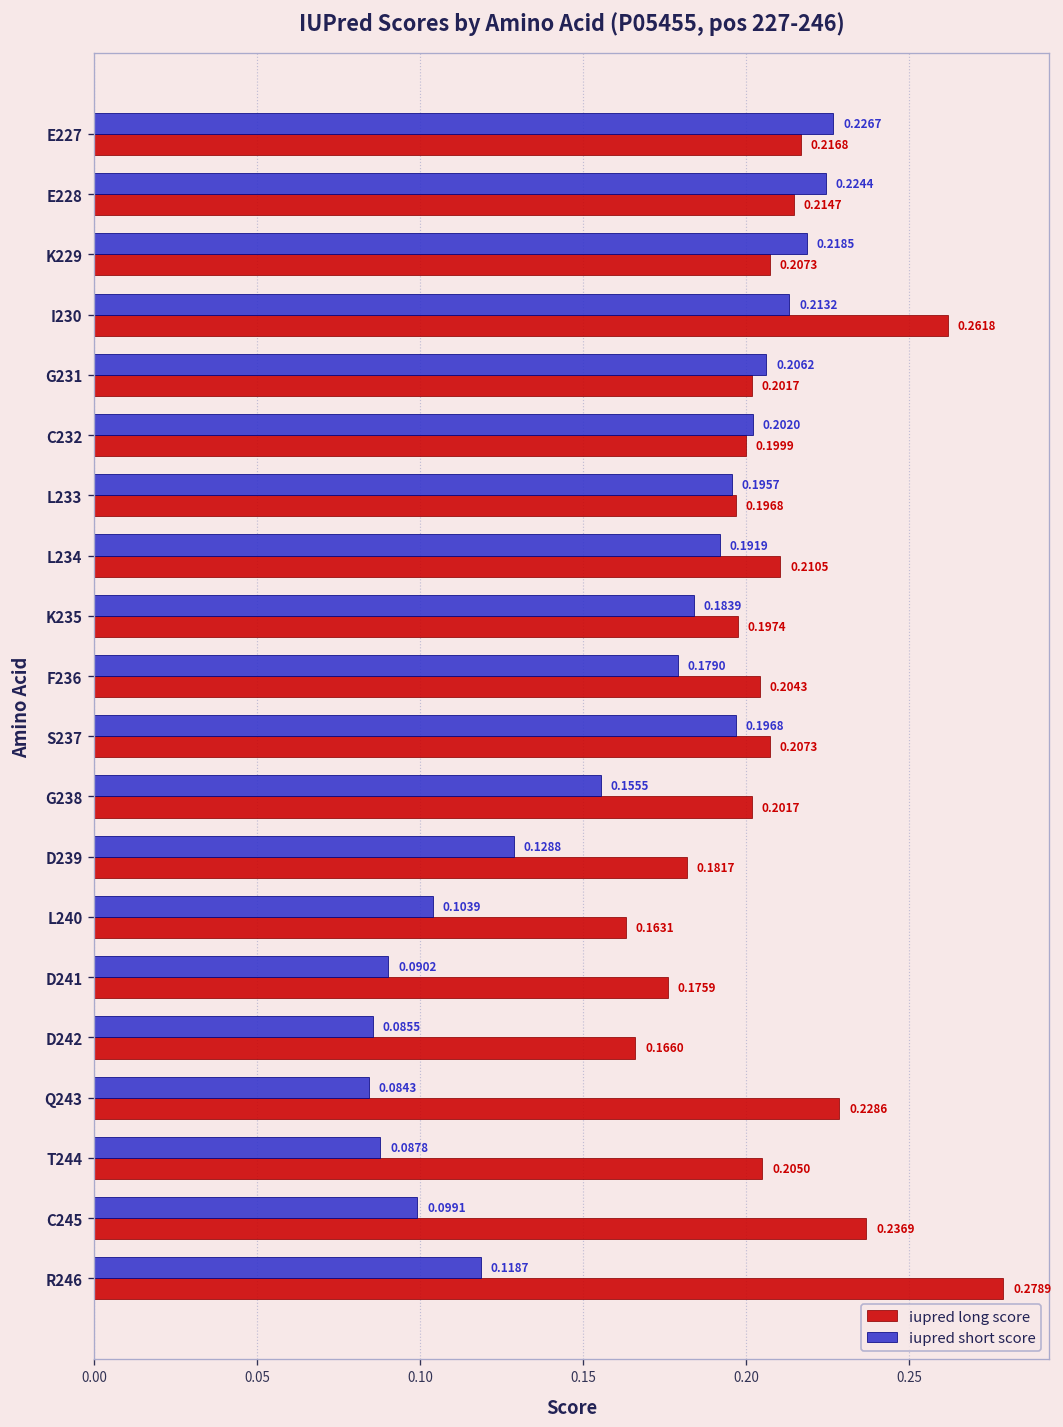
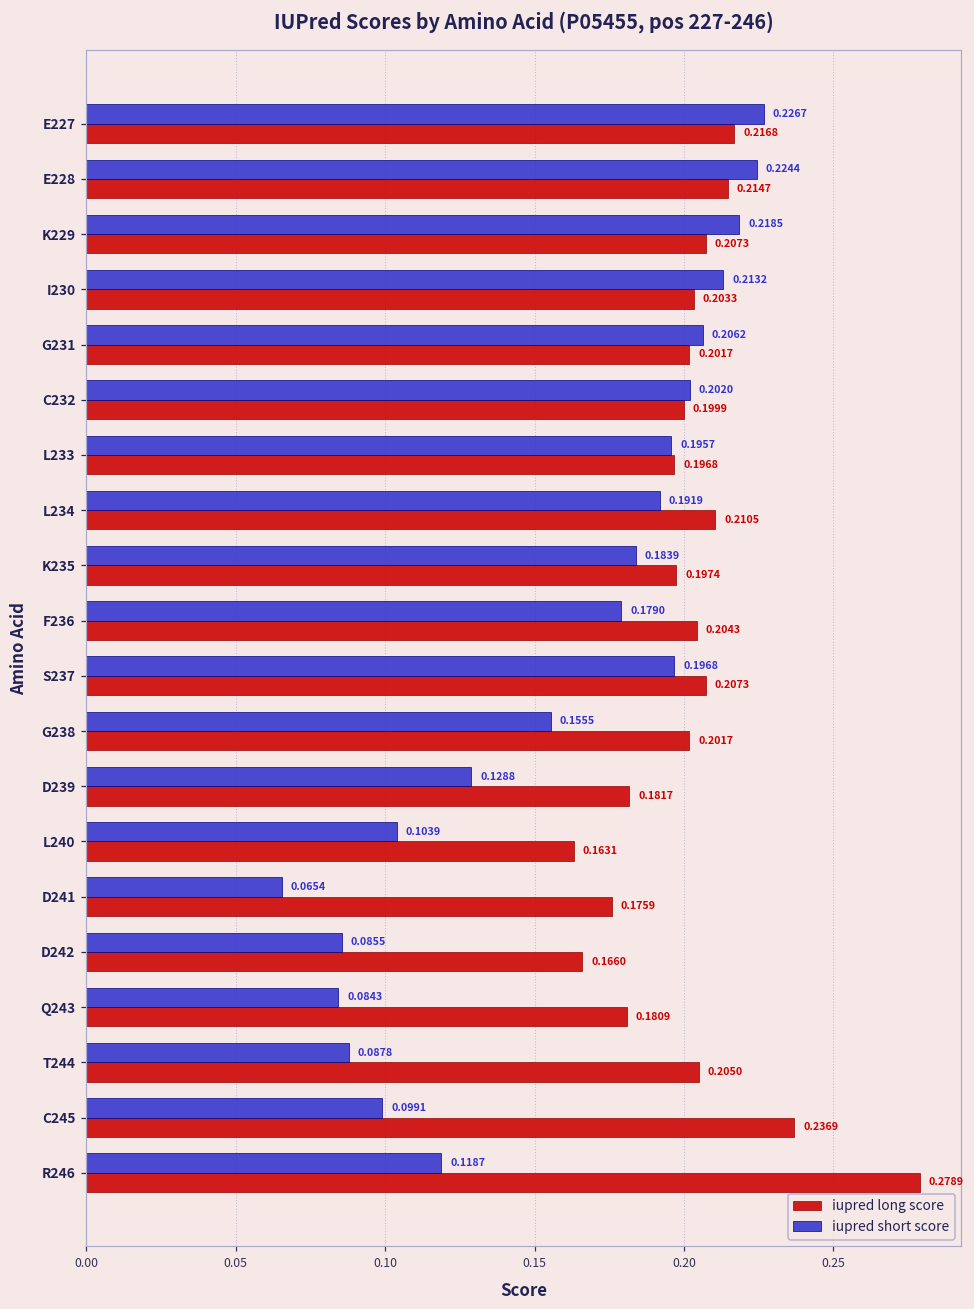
iupred long score, I230: 0.2618 -> 0.2033
iupred short score, D241: 0.0902 -> 0.0654
iupred long score, Q243: 0.2286 -> 0.1809
